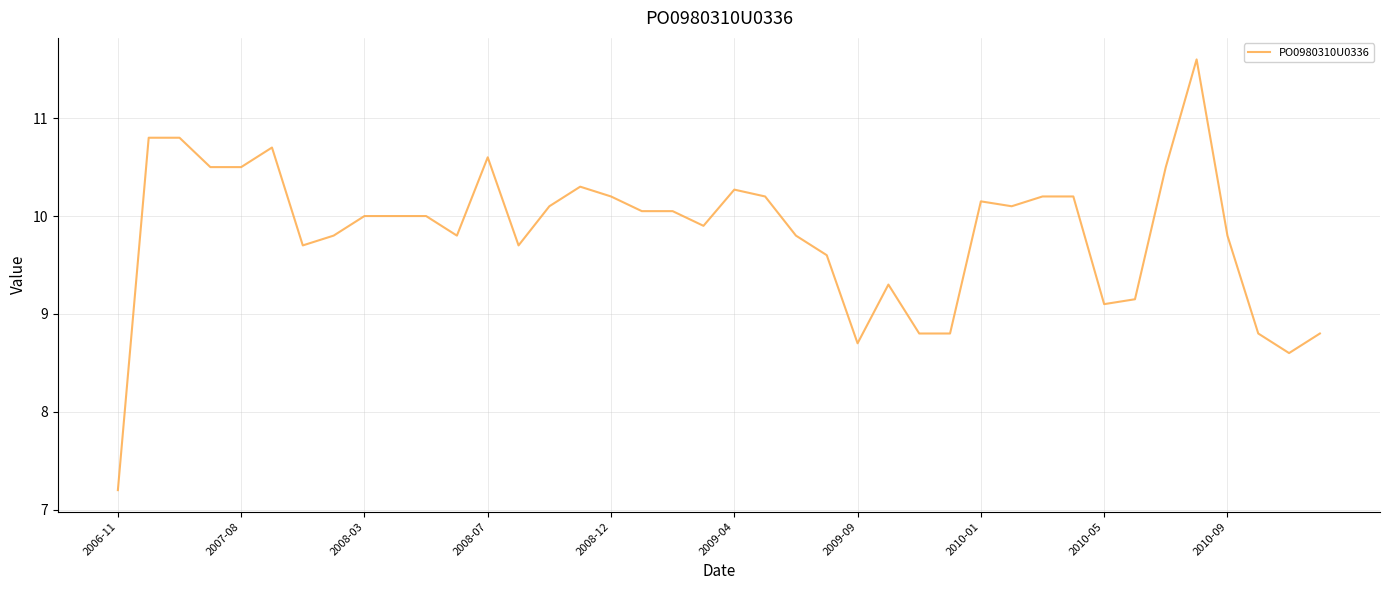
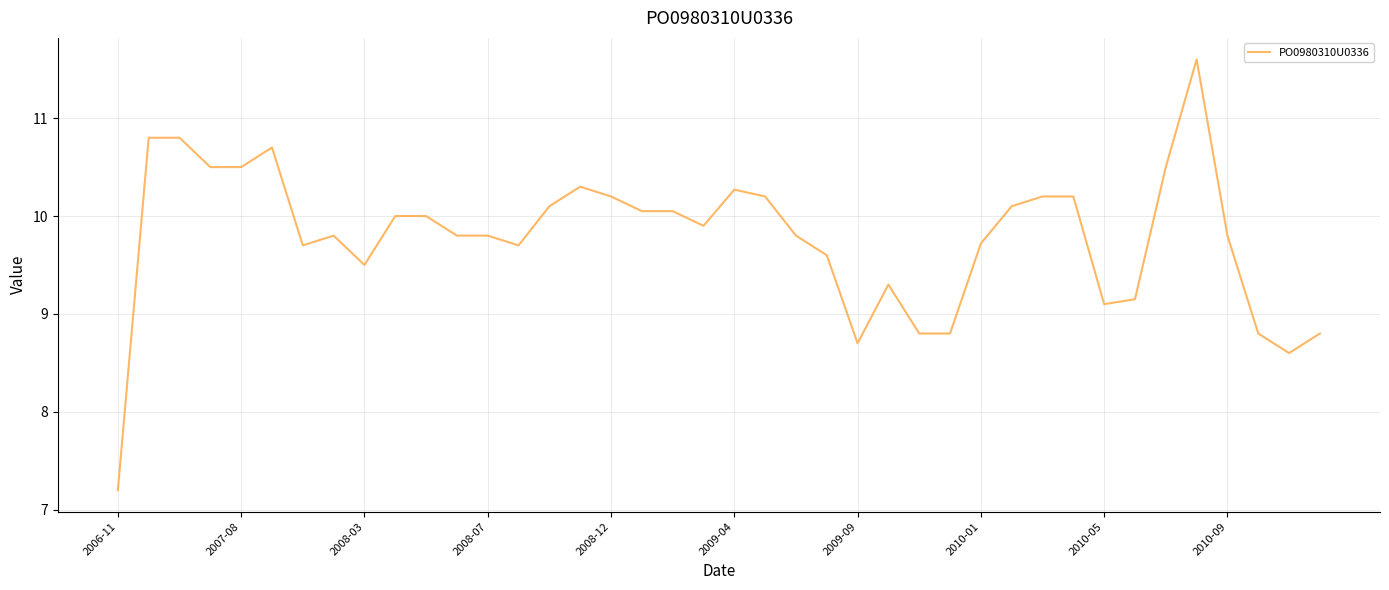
2008-03: 10.0 -> 9.5
2008-07: 10.6 -> 9.8
2010-01: 10.2 -> 9.7
